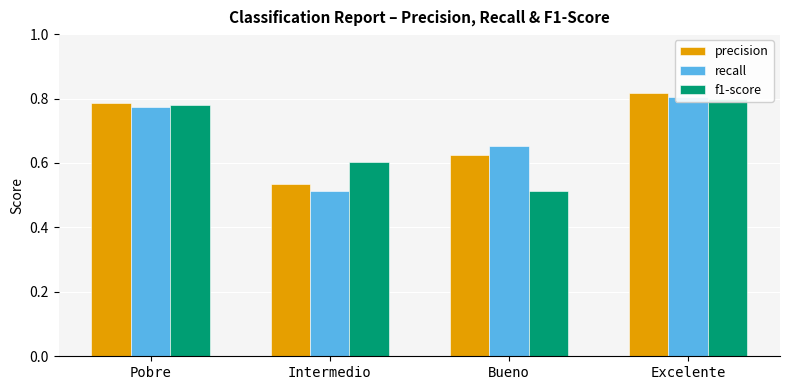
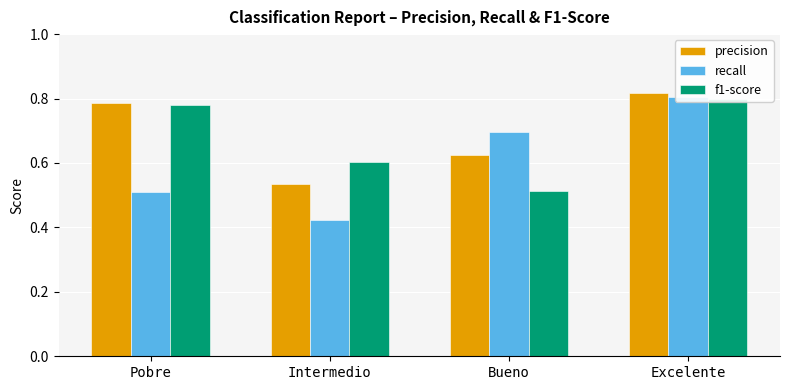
recall, Pobre: 0.77 -> 0.51
recall, Intermedio: 0.51 -> 0.42
recall, Bueno: 0.65 -> 0.70
